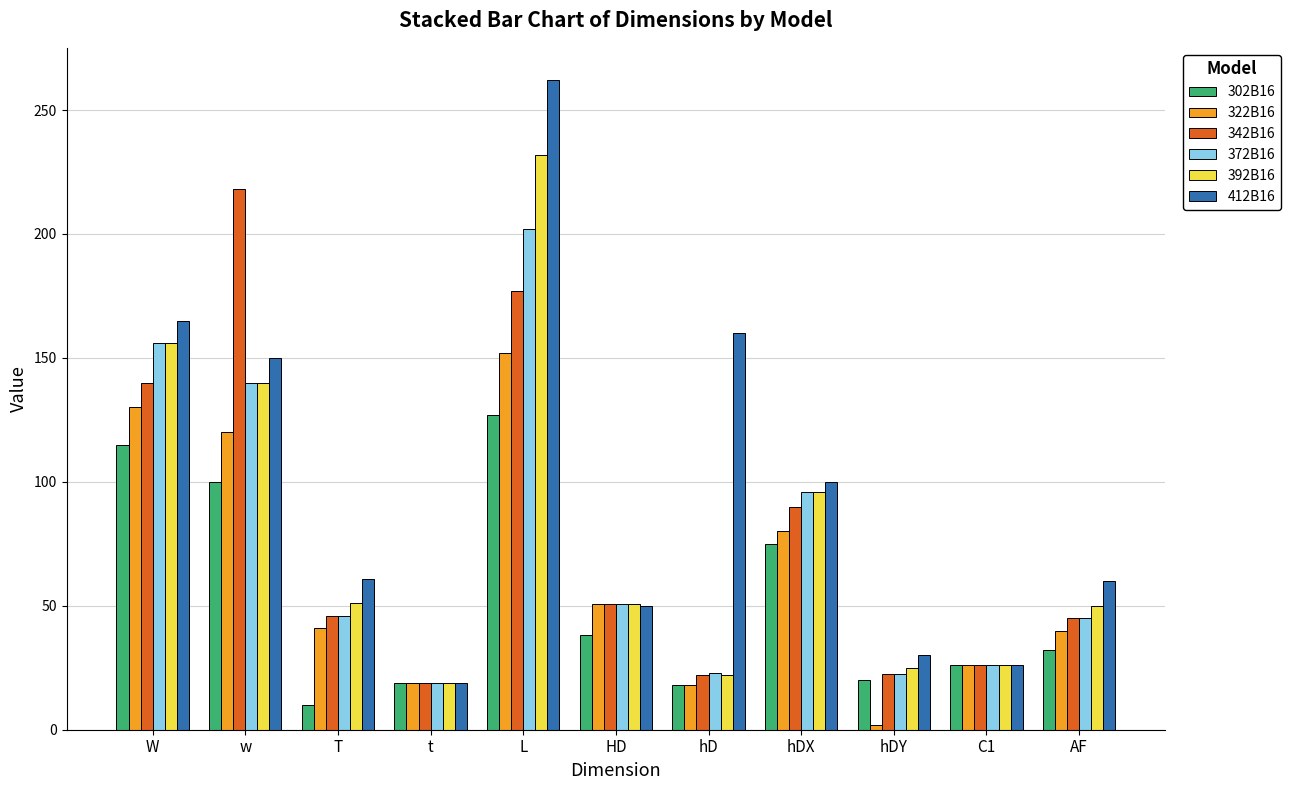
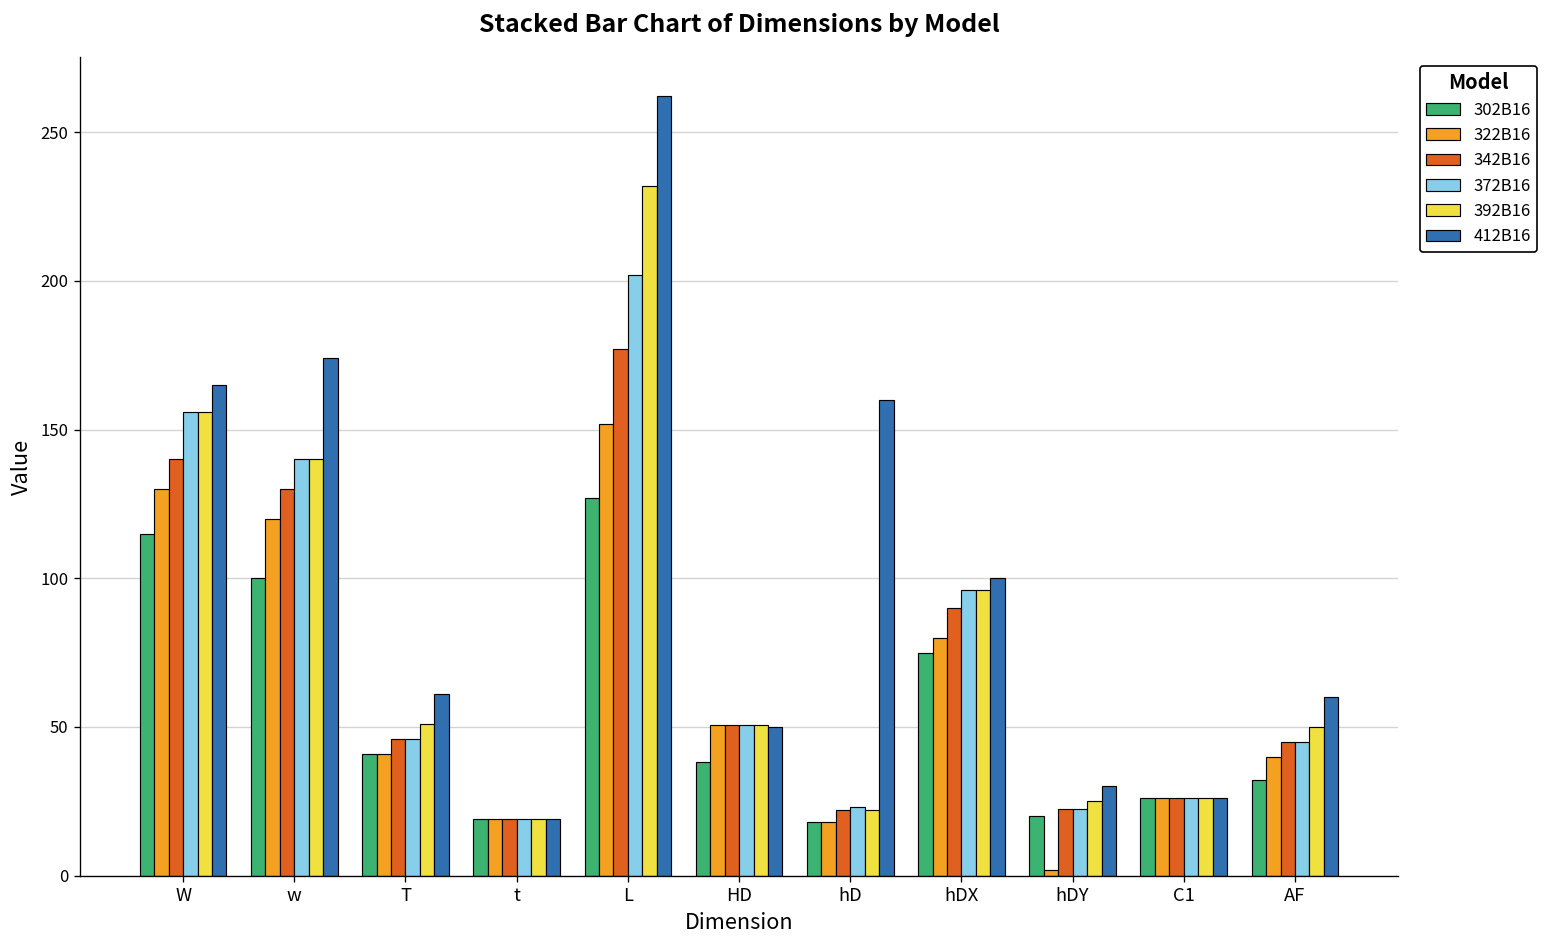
342B16, w: 218 -> 130
412B16, w: 150 -> 174
302B16, T: 10 -> 41
